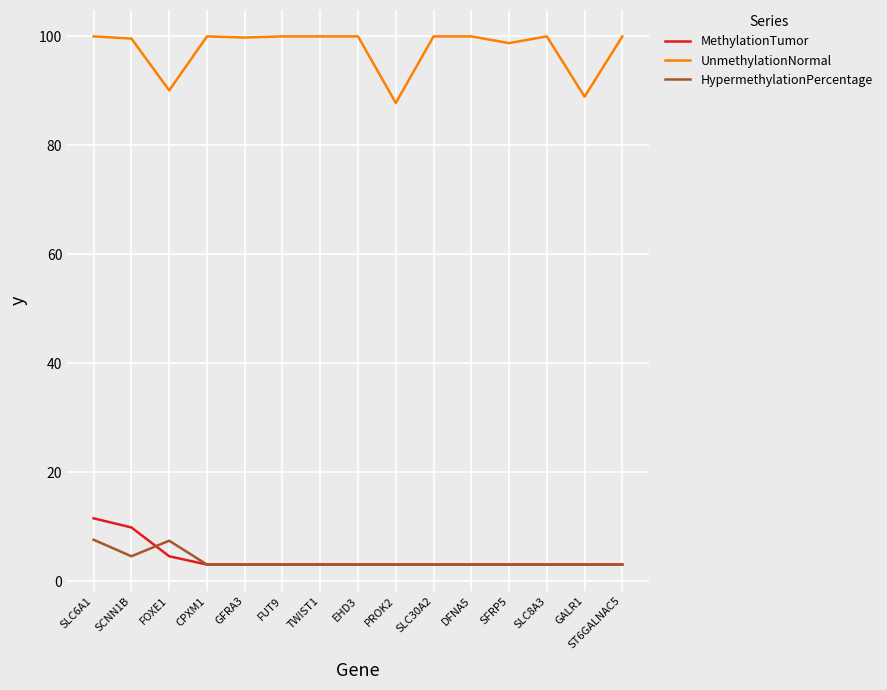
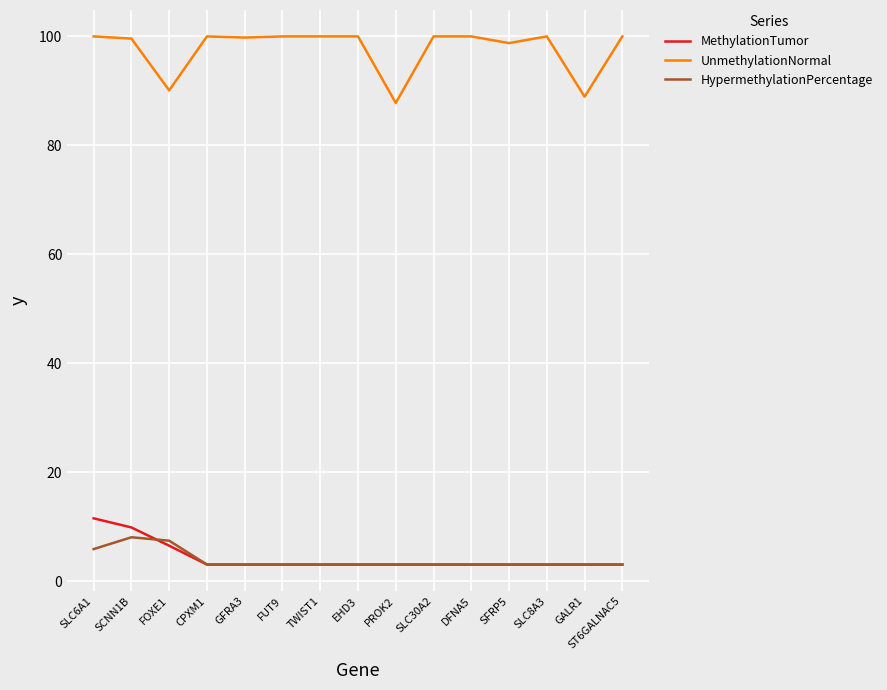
HypermethylationPercentage, SLC6A1: 8 -> 6
HypermethylationPercentage, SCNN1B: 5 -> 8
MethylationTumor, FOXE1: 5 -> 6
